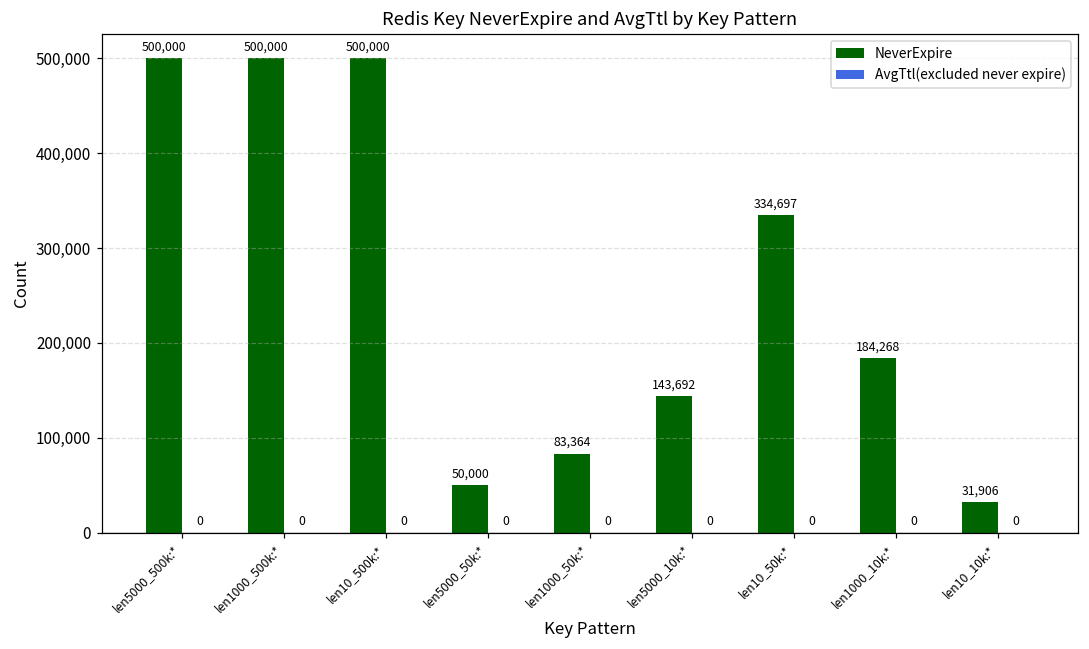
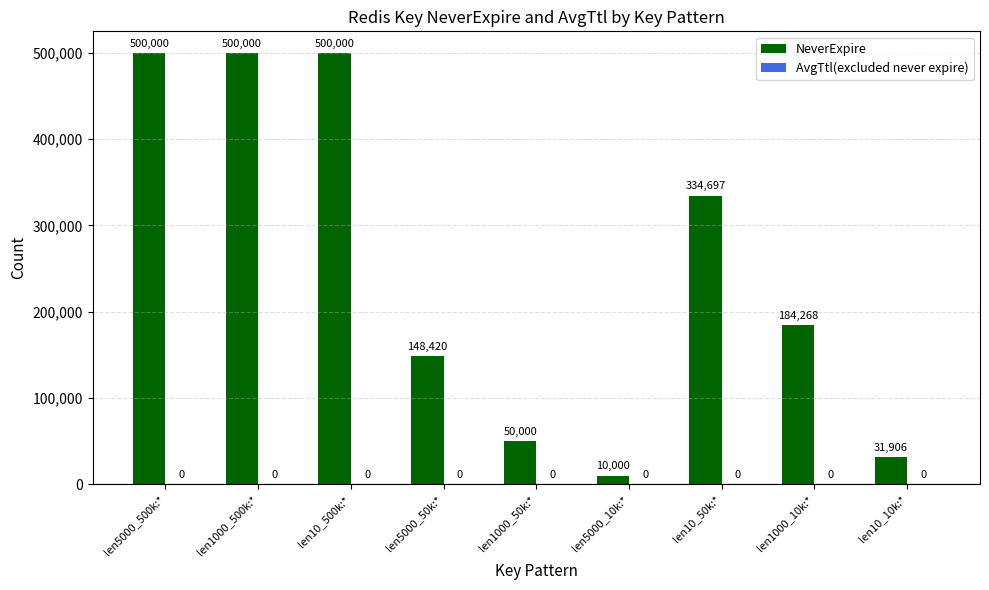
NeverExpire, len5000_50k:*: 50,000 -> 148,420
NeverExpire, len1000_50k:*: 83,364 -> 50,000
NeverExpire, len5000_10k:*: 143,692 -> 10,000
